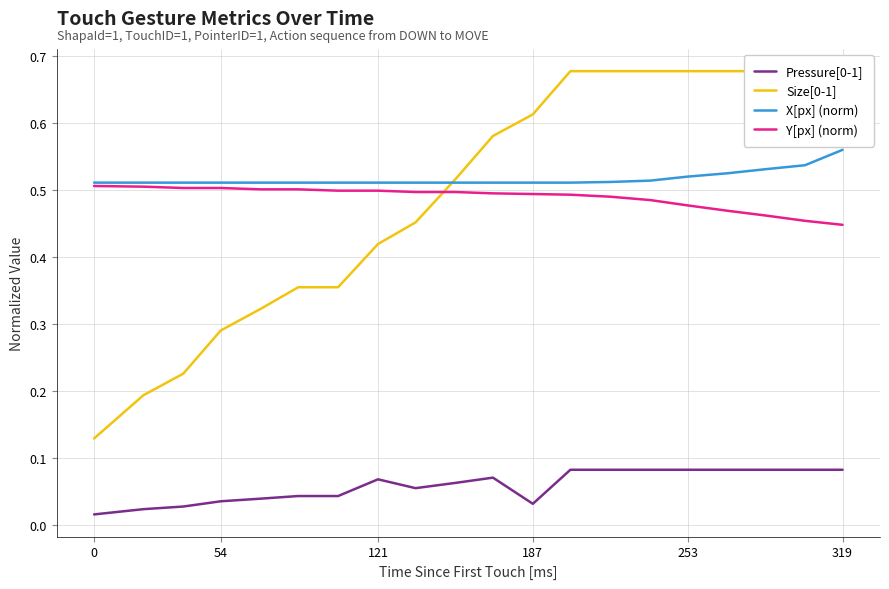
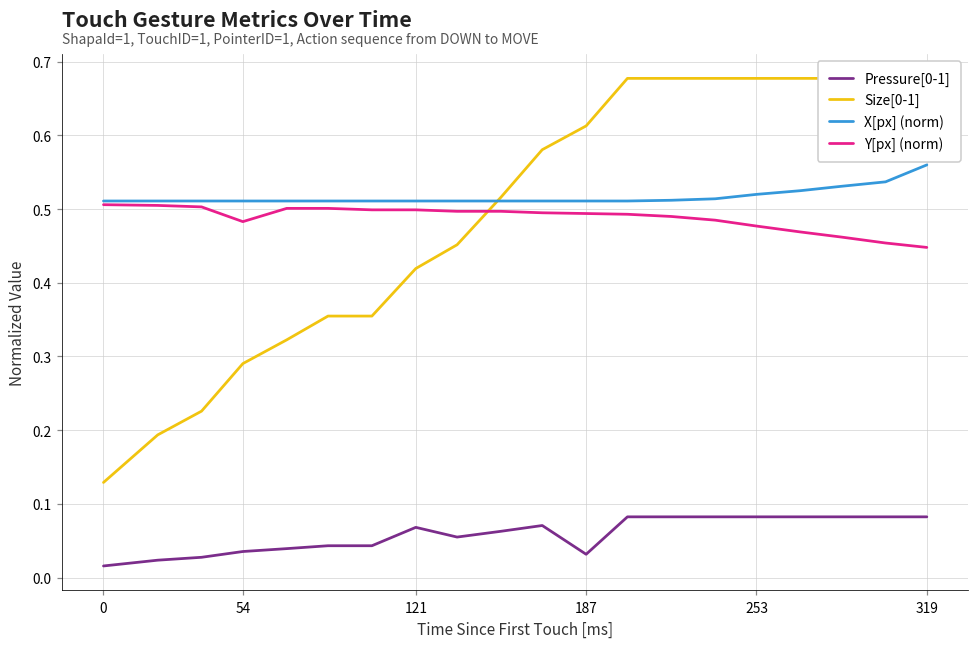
Y[px] (norm), 54: 0.50 -> 0.48
